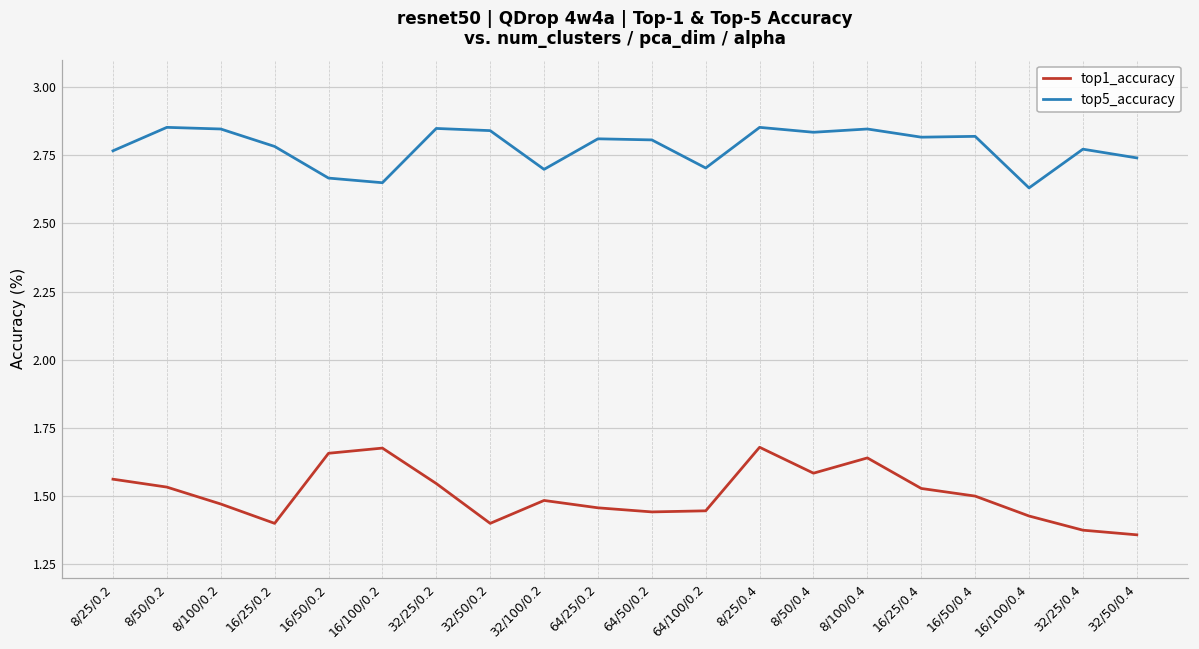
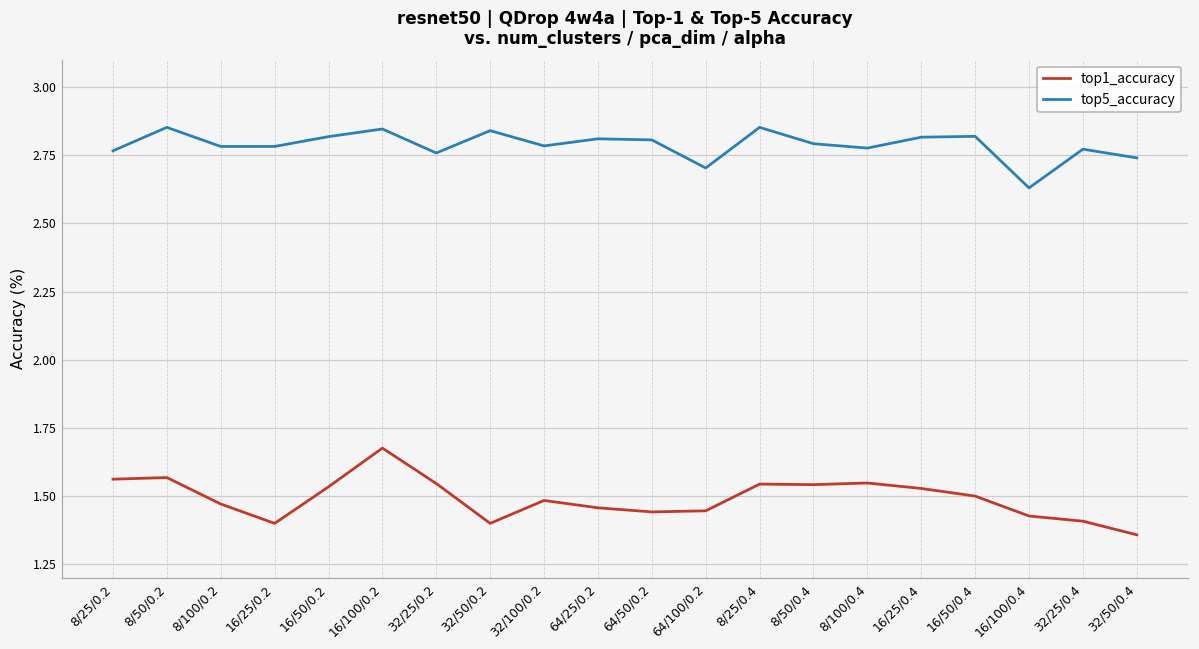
top1_accuracy, 8/50/0.2: 1.53 -> 1.57
top5_accuracy, 8/100/0.2: 2.85 -> 2.78
top1_accuracy, 16/50/0.2: 1.66 -> 1.53
top5_accuracy, 16/50/0.2: 2.67 -> 2.82
top5_accuracy, 16/100/0.2: 2.65 -> 2.85
top5_accuracy, 32/25/0.2: 2.85 -> 2.76
top5_accuracy, 32/100/0.2: 2.70 -> 2.78
top1_accuracy, 8/25/0.4: 1.68 -> 1.54
top1_accuracy, 8/50/0.4: 1.58 -> 1.54
top5_accuracy, 8/50/0.4: 2.83 -> 2.79
top1_accuracy, 8/100/0.4: 1.64 -> 1.55
top5_accuracy, 8/100/0.4: 2.85 -> 2.78
top1_accuracy, 32/25/0.4: 1.38 -> 1.41
